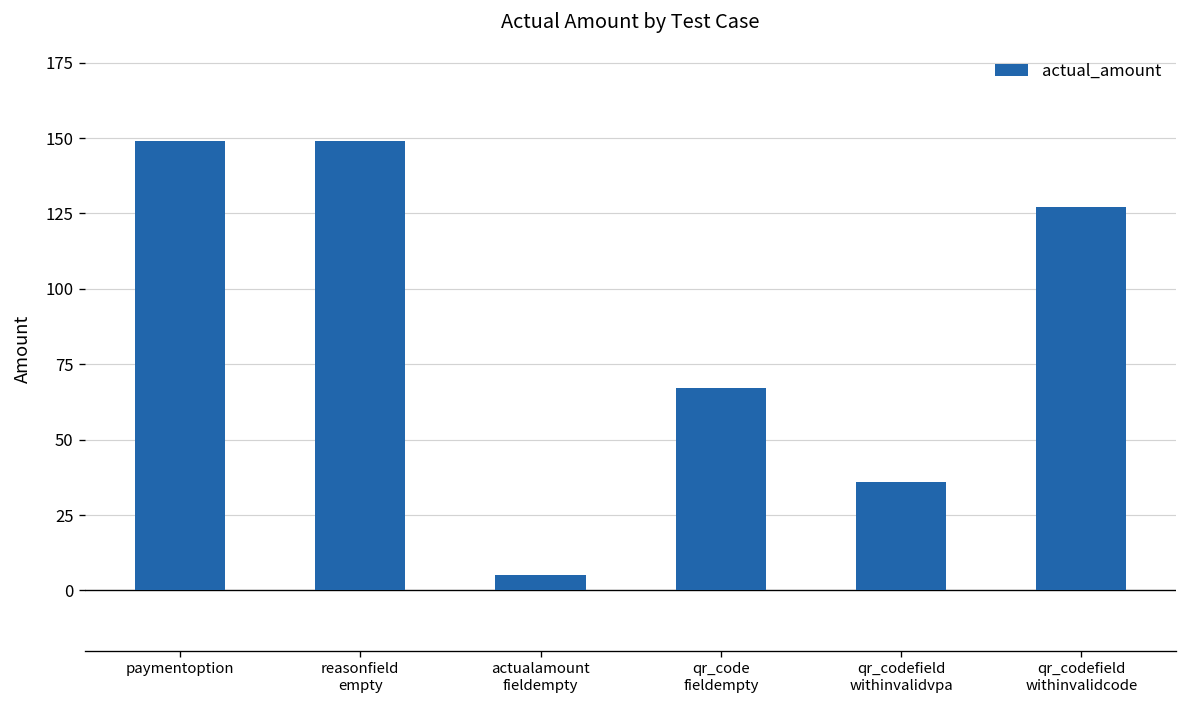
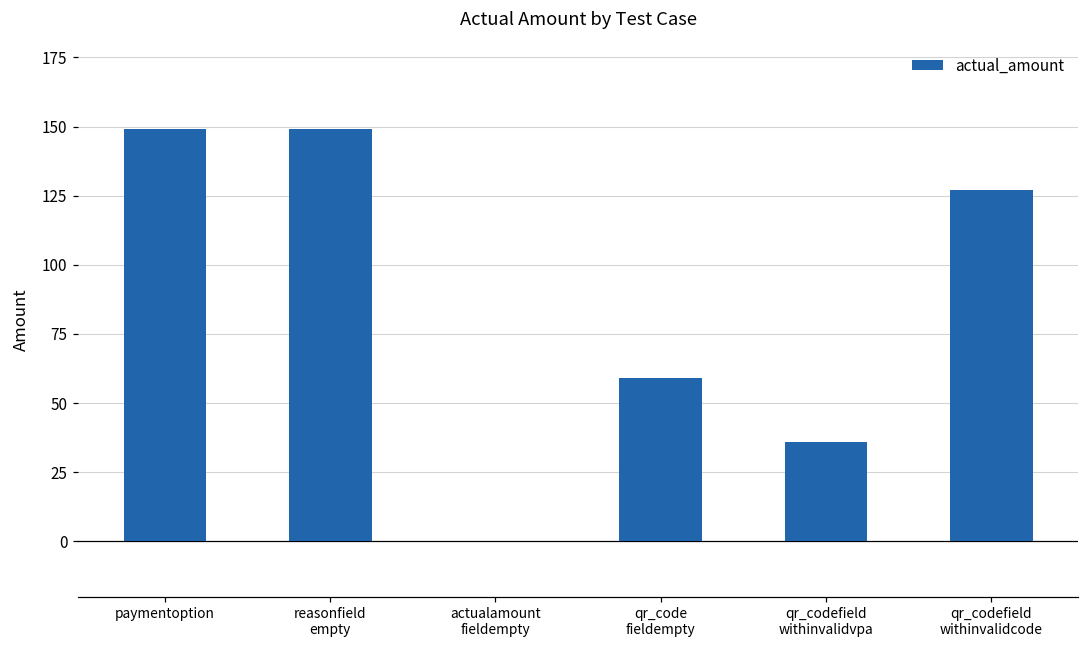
actualamount fieldempty: 5 -> 0
qr_code fieldempty: 67 -> 59
